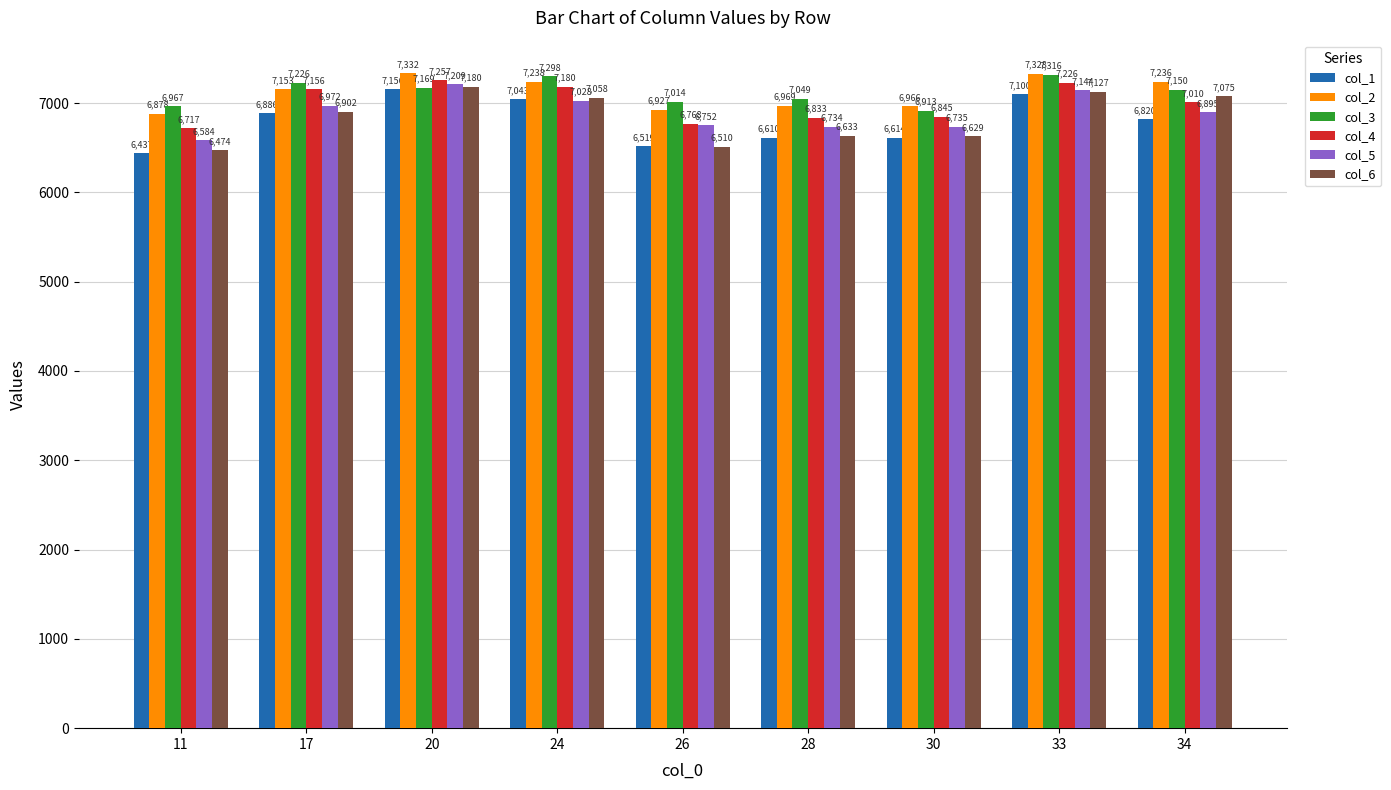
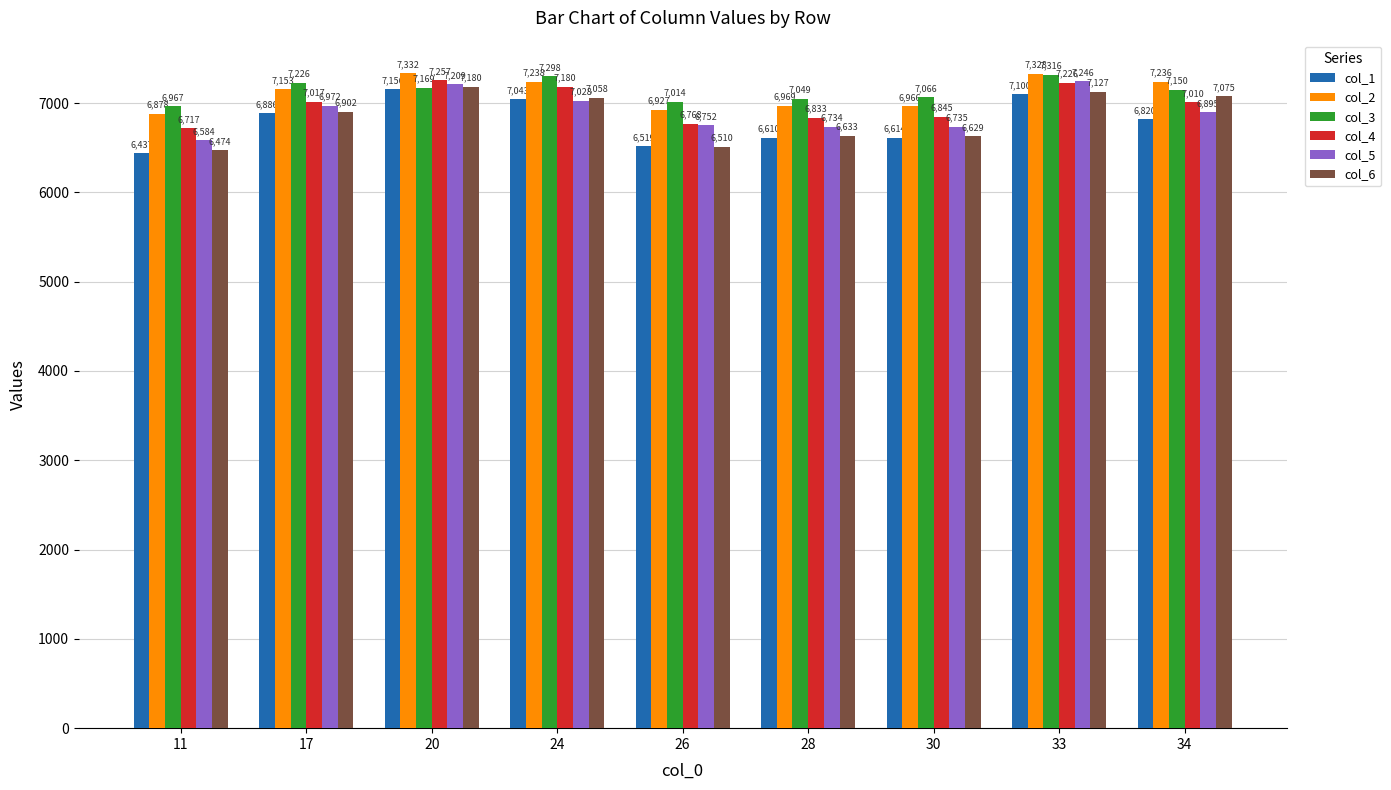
col_4, 17: 7,156 -> 7,017
col_3, 30: 6,913 -> 7,066
col_5, 33: 7,144 -> 7,246
